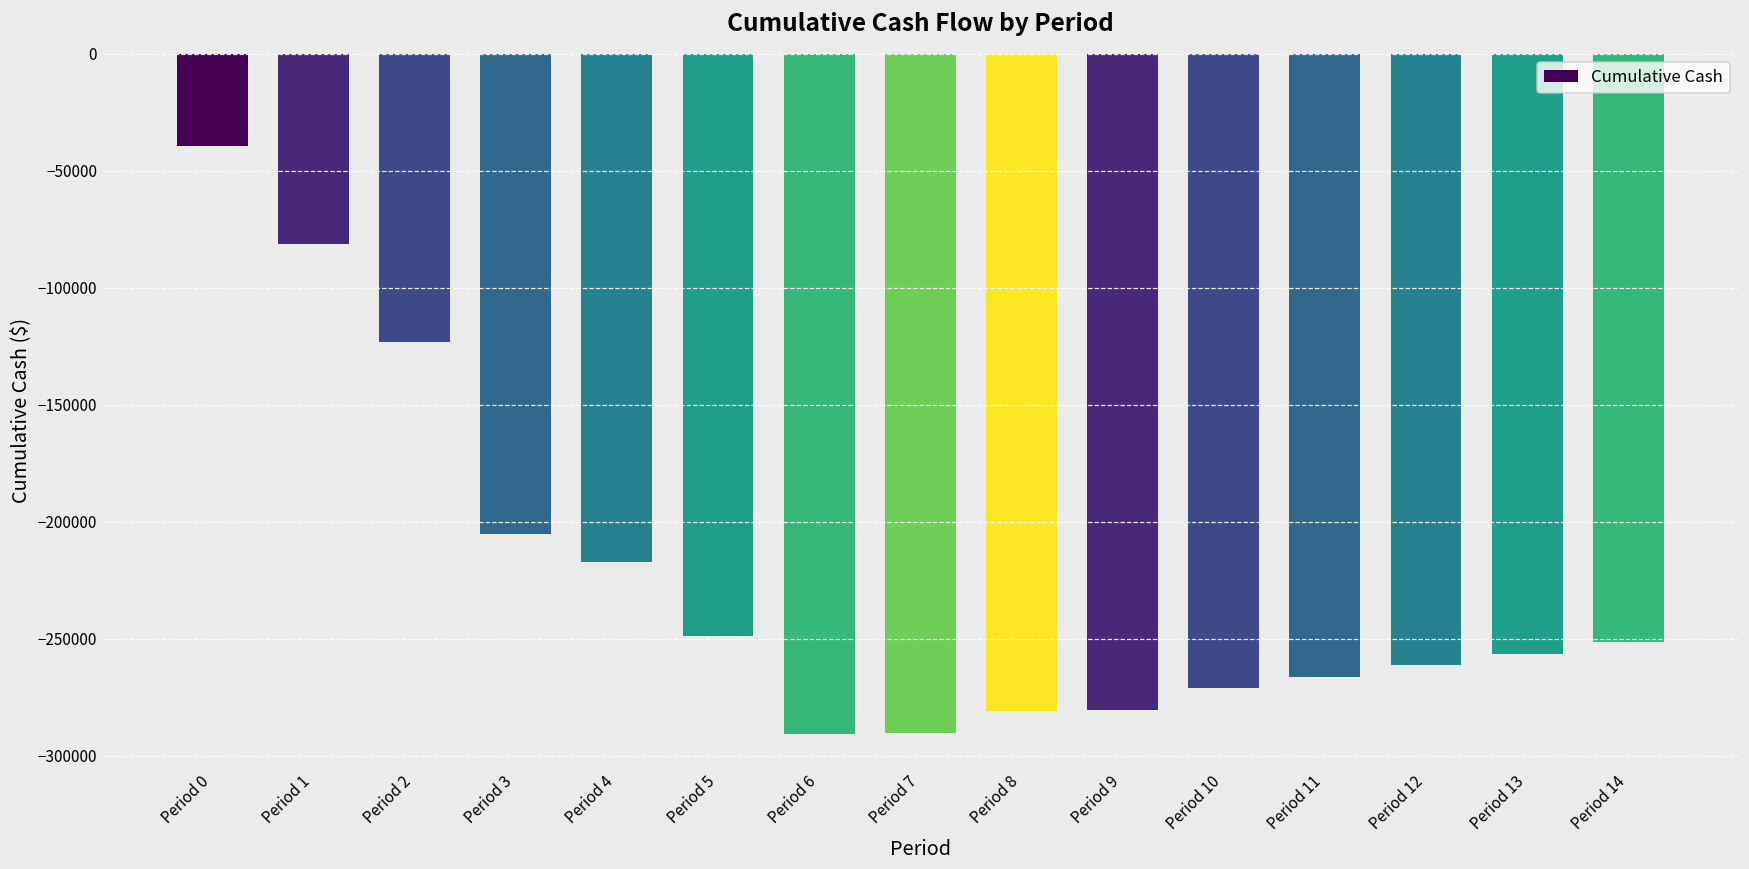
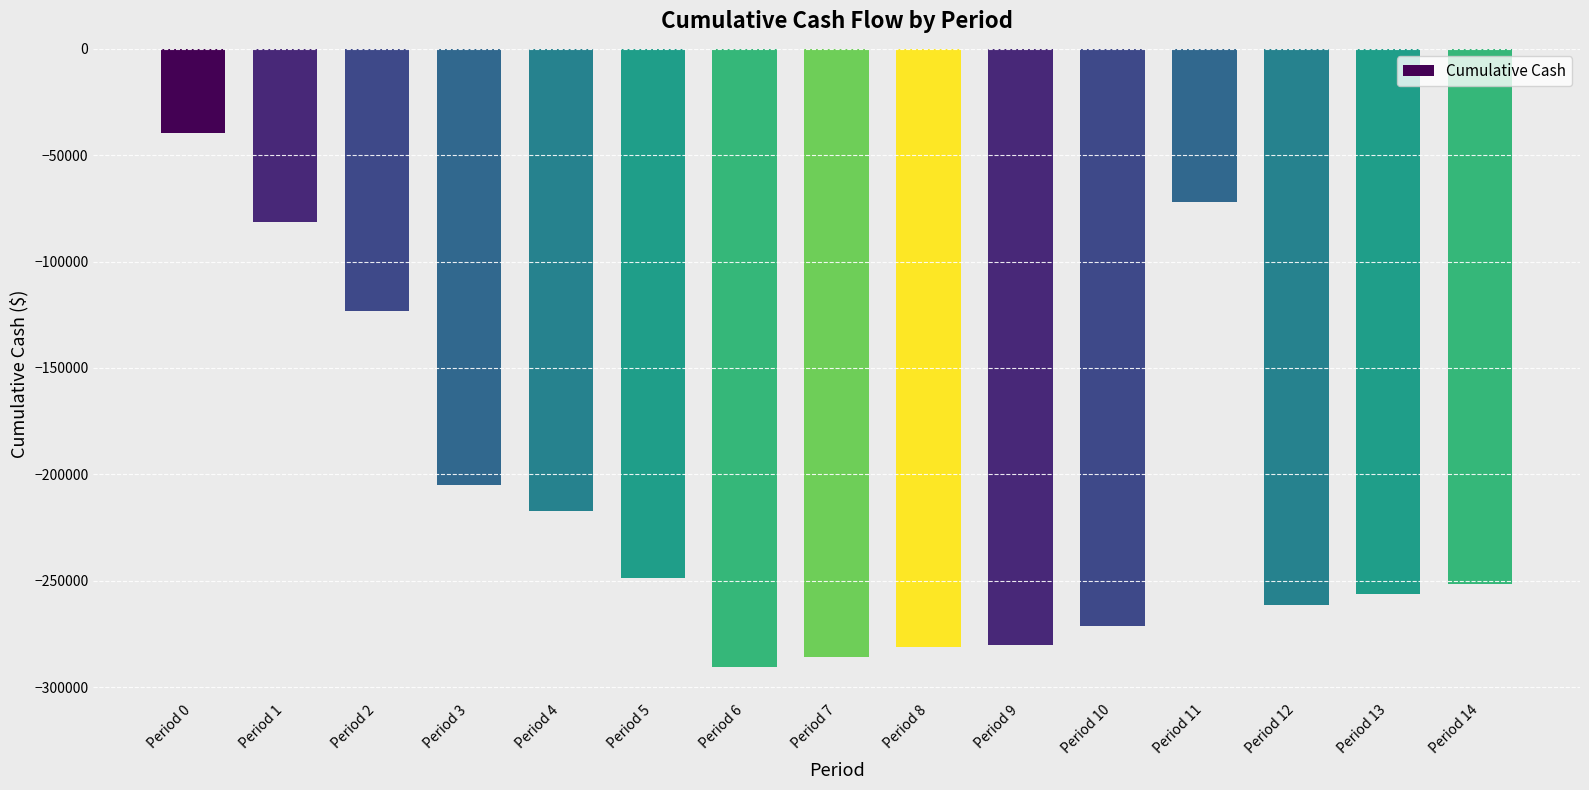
Period 7: -290000 -> -286000
Period 11: -266000 -> -72000
